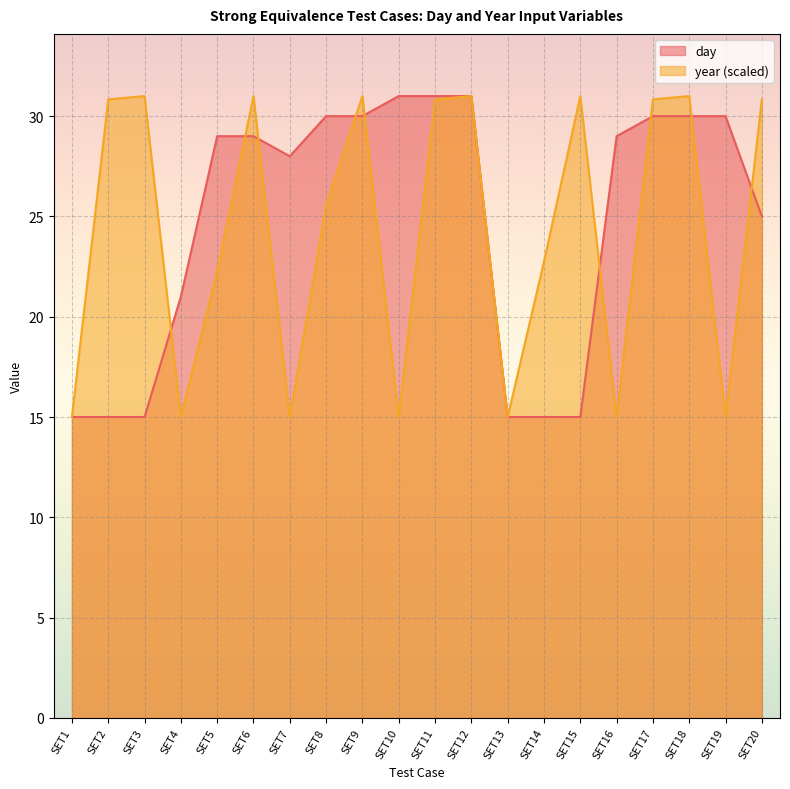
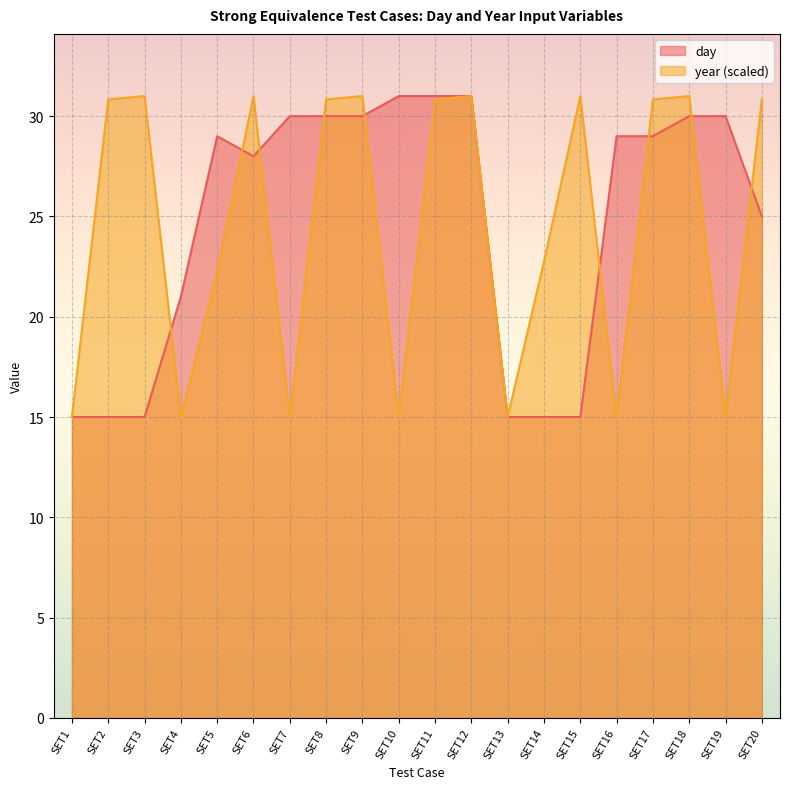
day, SET6: 29 -> 28
day, SET7: 28 -> 30
year (scaled), SET8: 25.6 -> 30.8
day, SET17: 30 -> 29
